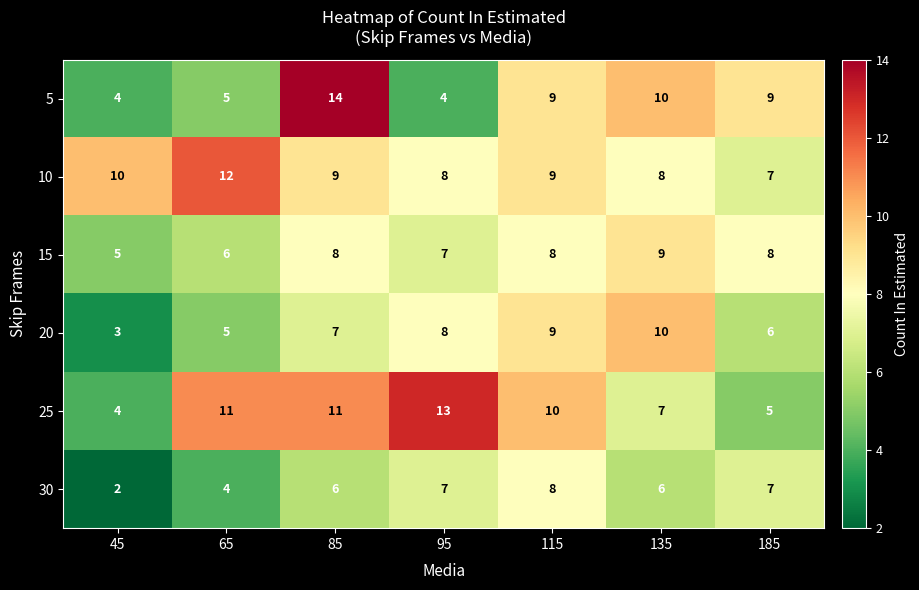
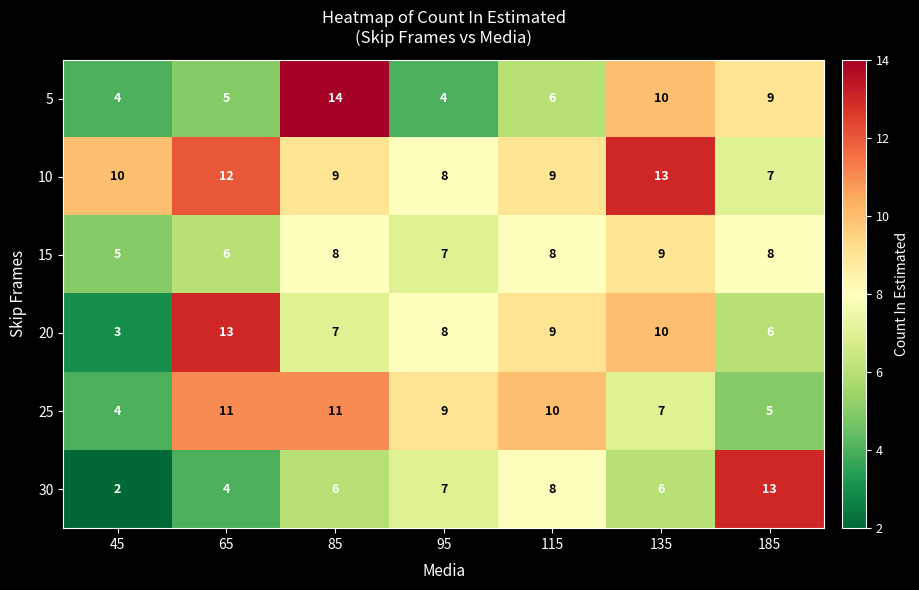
5, 115: 9 -> 6
10, 135: 8 -> 13
20, 65: 5 -> 13
25, 95: 13 -> 9
30, 185: 7 -> 13
